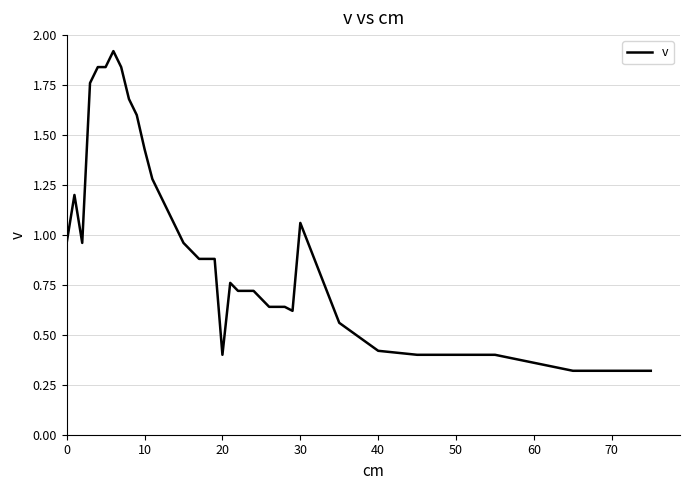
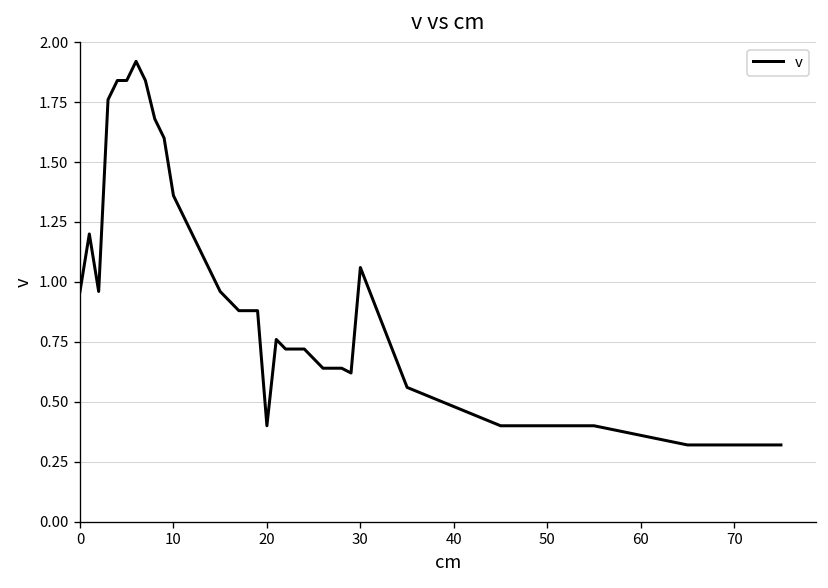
10: 1.43 -> 1.36
40: 0.42 -> 0.48
